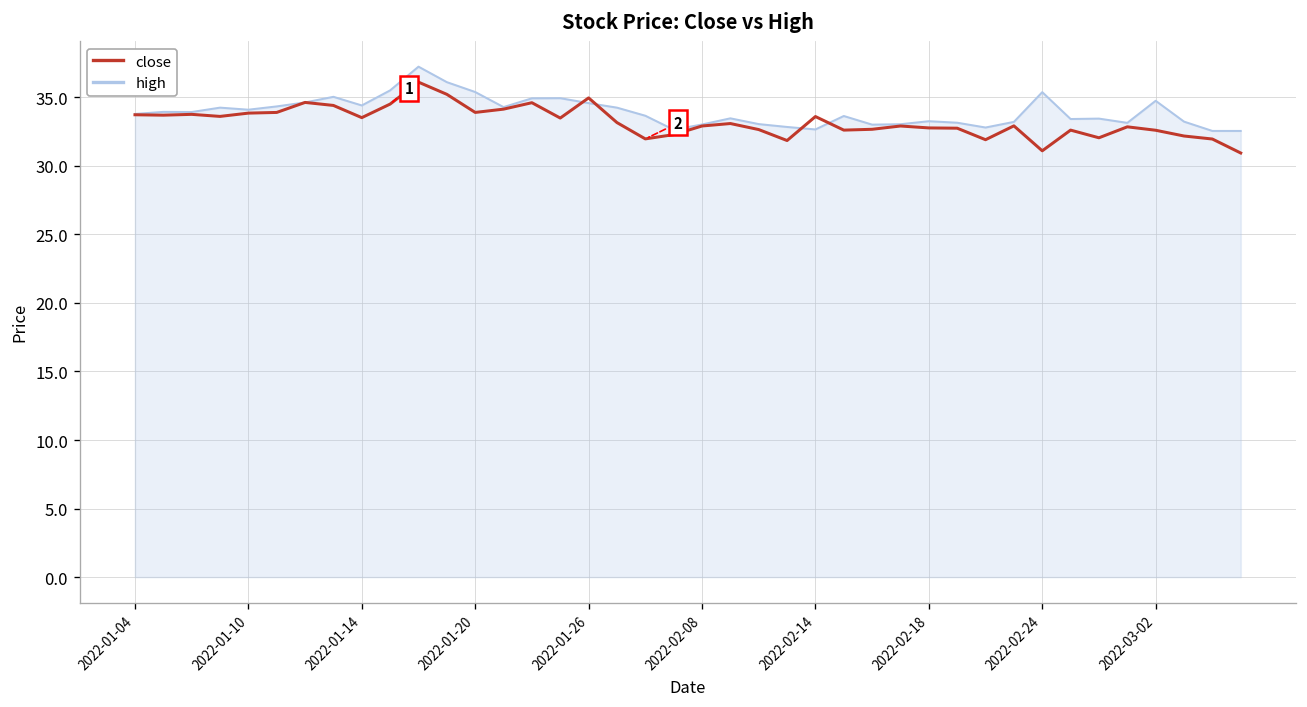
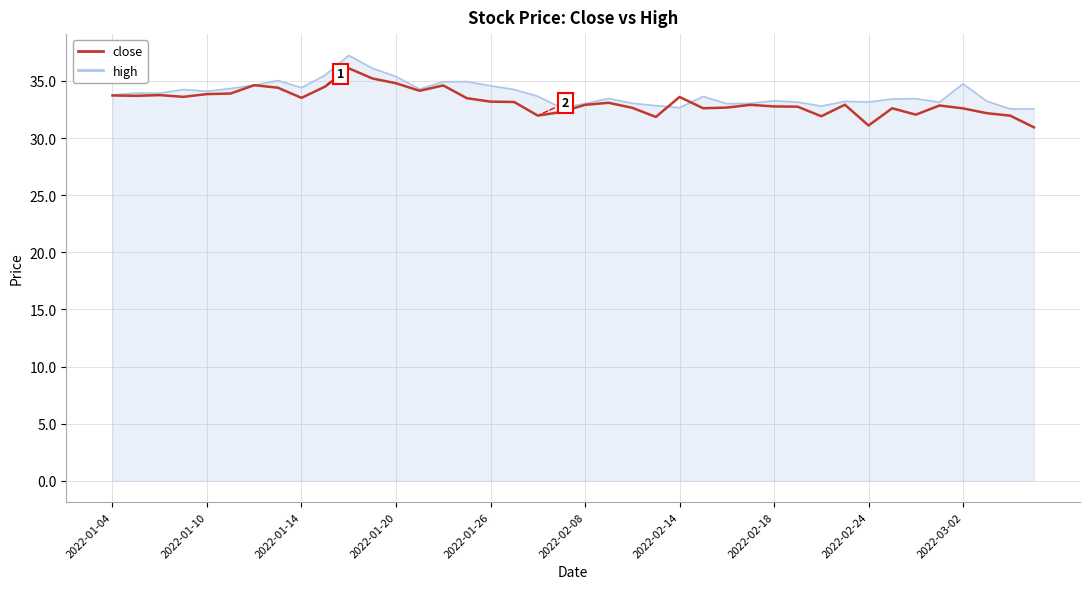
close, 2022-01-20: 33.9 -> 34.8
close, 2022-01-26: 35.0 -> 33.2
high, 2022-02-24: 35.4 -> 33.2
